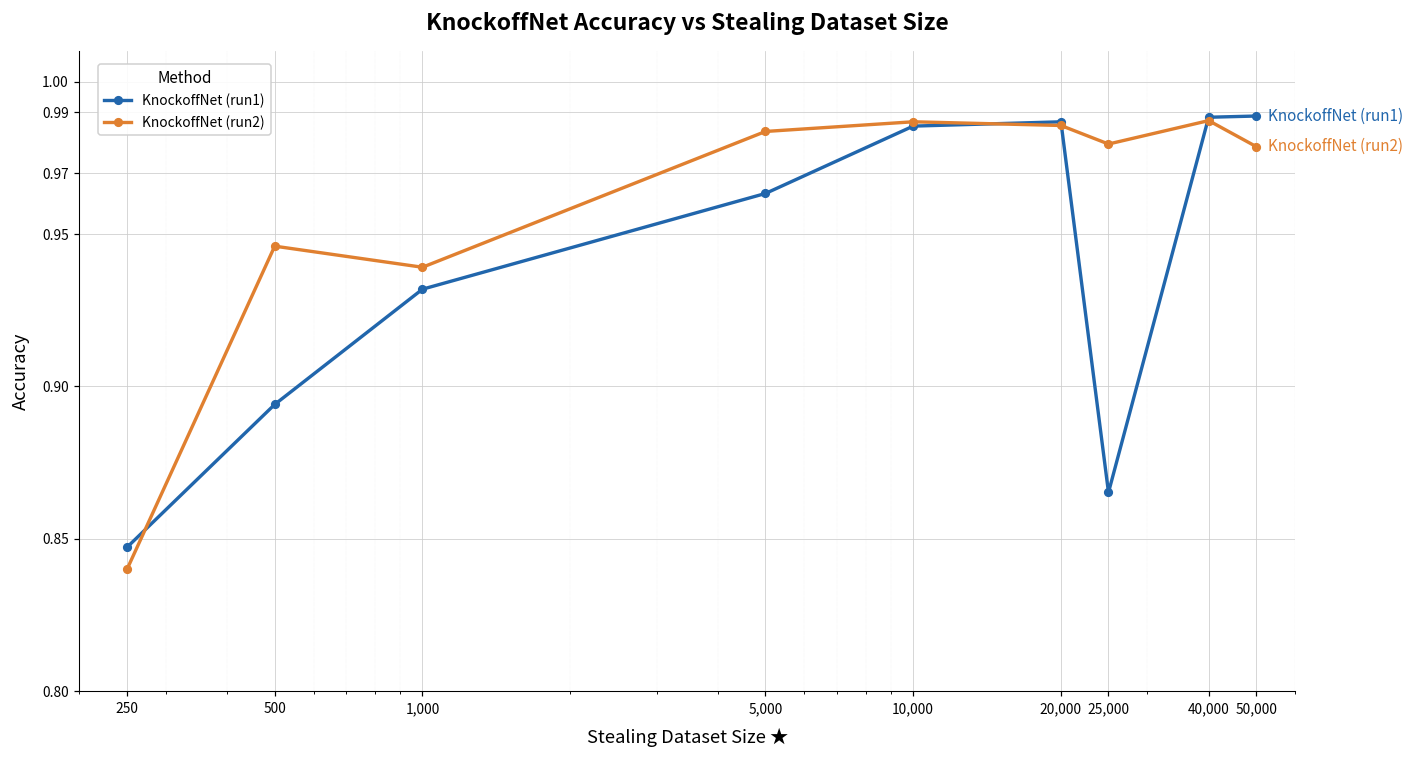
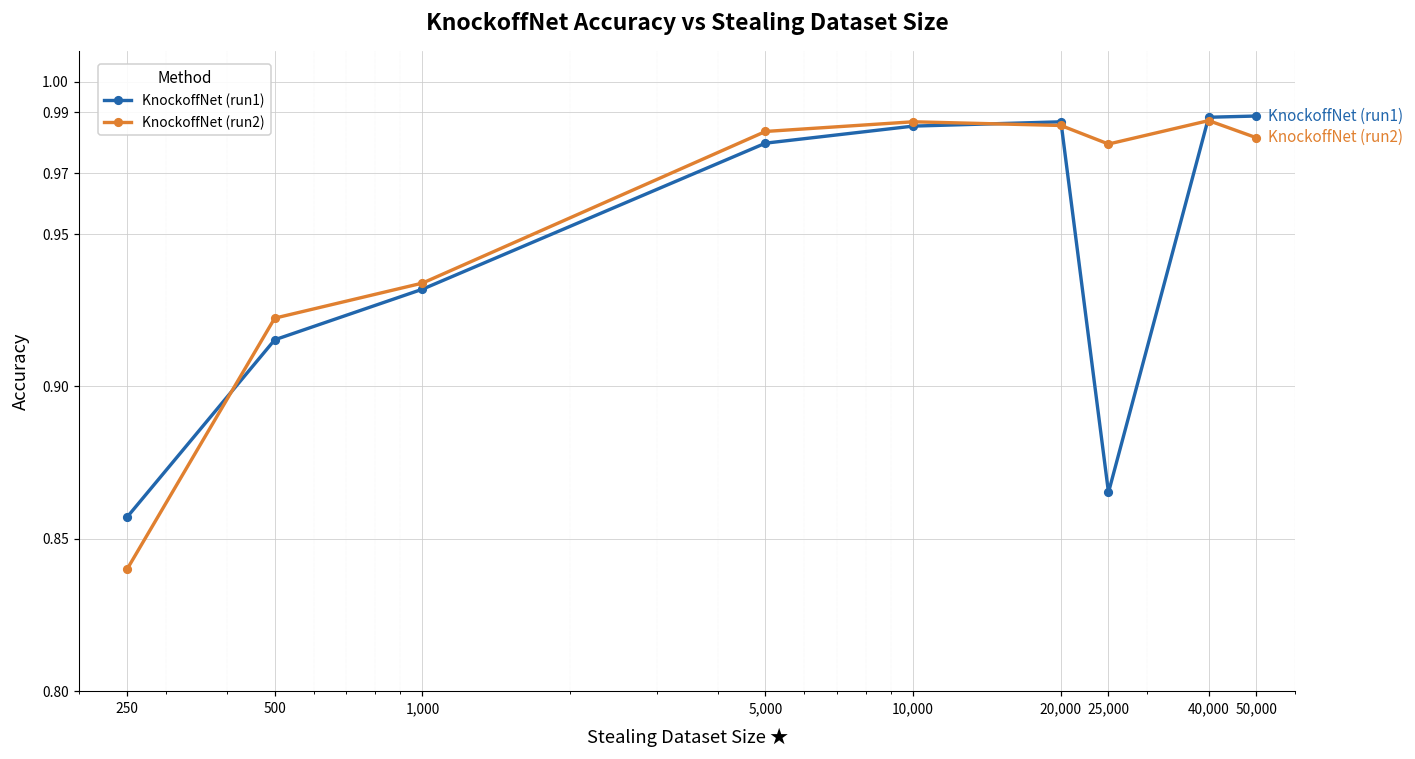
KnockoffNet (run1), 250: 0.847 -> 0.857
KnockoffNet (run1), 500: 0.894 -> 0.915
KnockoffNet (run2), 500: 0.946 -> 0.922
KnockoffNet (run2), 1,000: 0.939 -> 0.934
KnockoffNet (run1), 5,000: 0.963 -> 0.980
KnockoffNet (run2), 50,000: 0.979 -> 0.982
